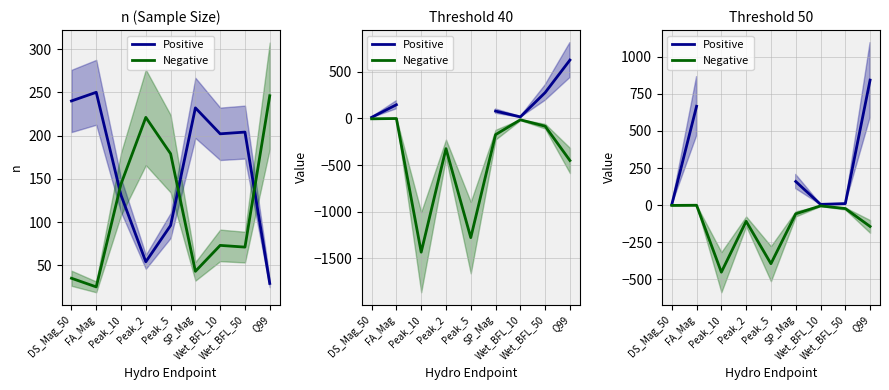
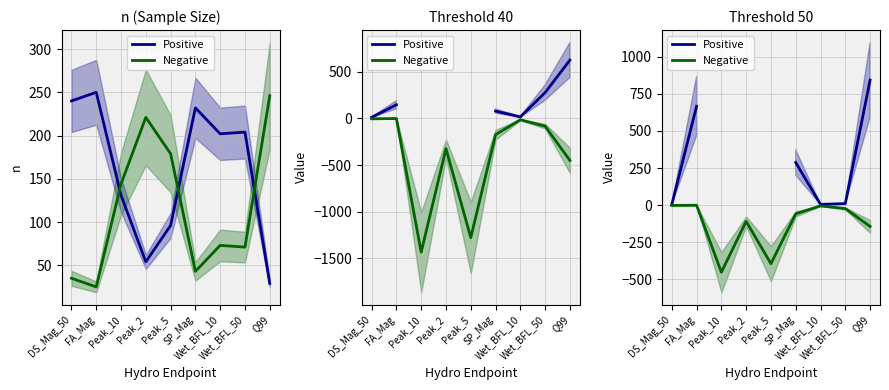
Threshold 50, Positive, SP_Mag: 160 -> 290
